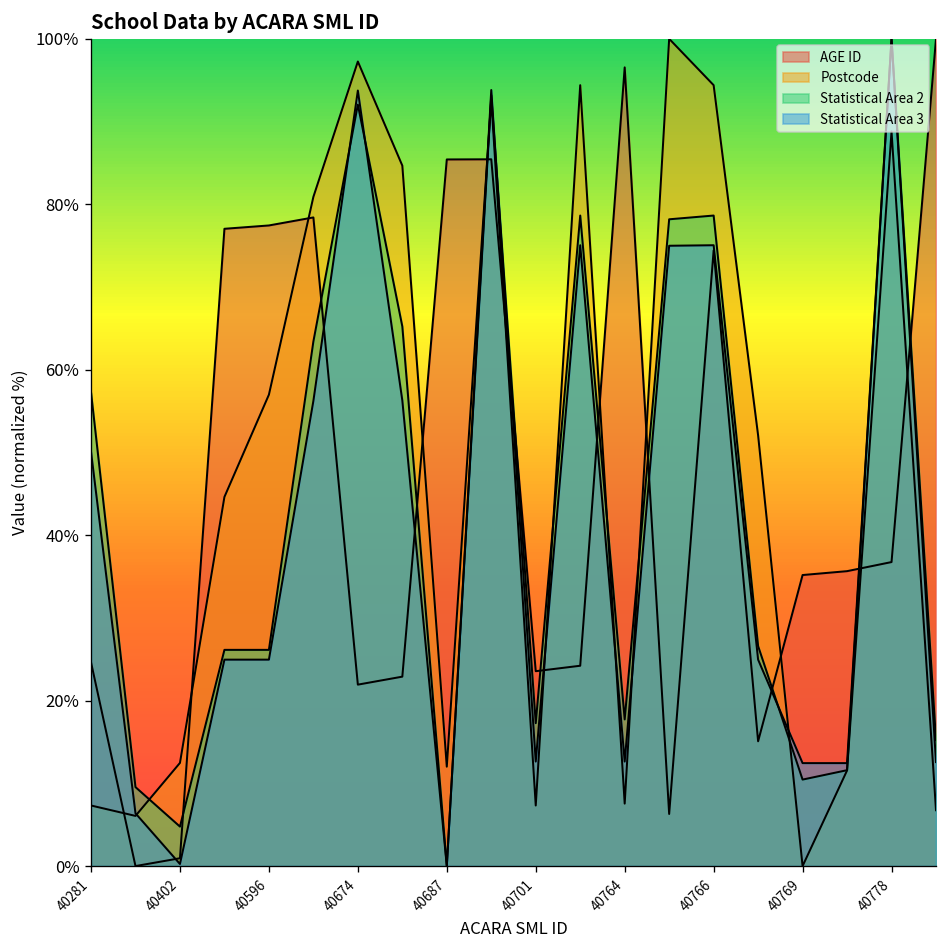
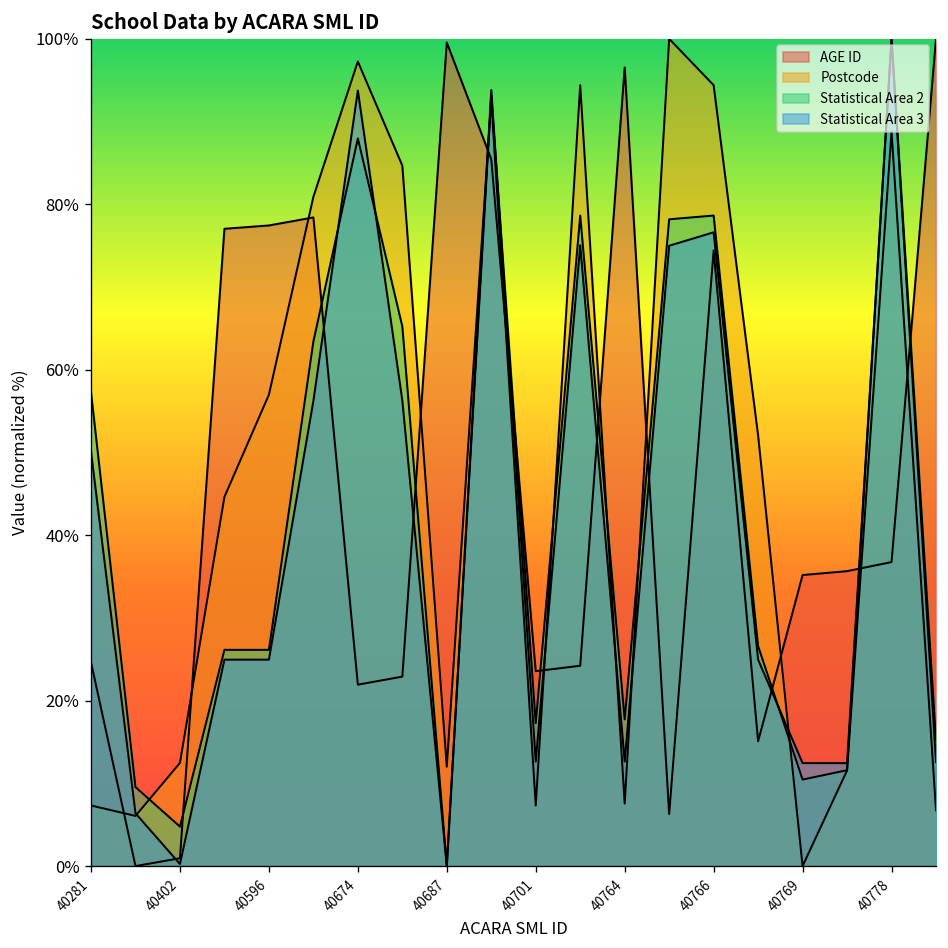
Statistical Area 2, 40674: 92% -> 88%
AGE ID, 40687: 85% -> 100%
Statistical Area 3, 40766: 75% -> 77%
